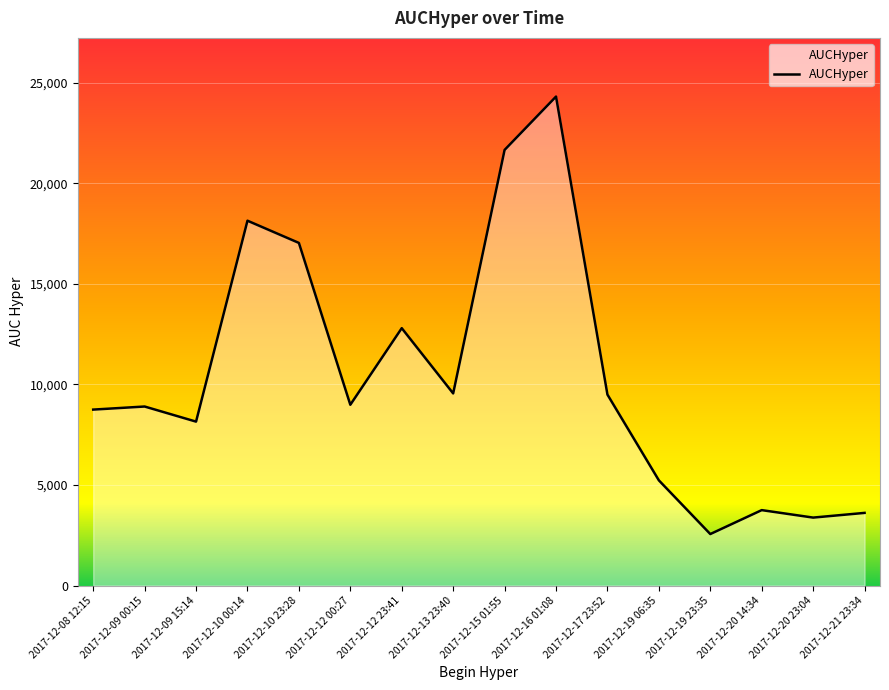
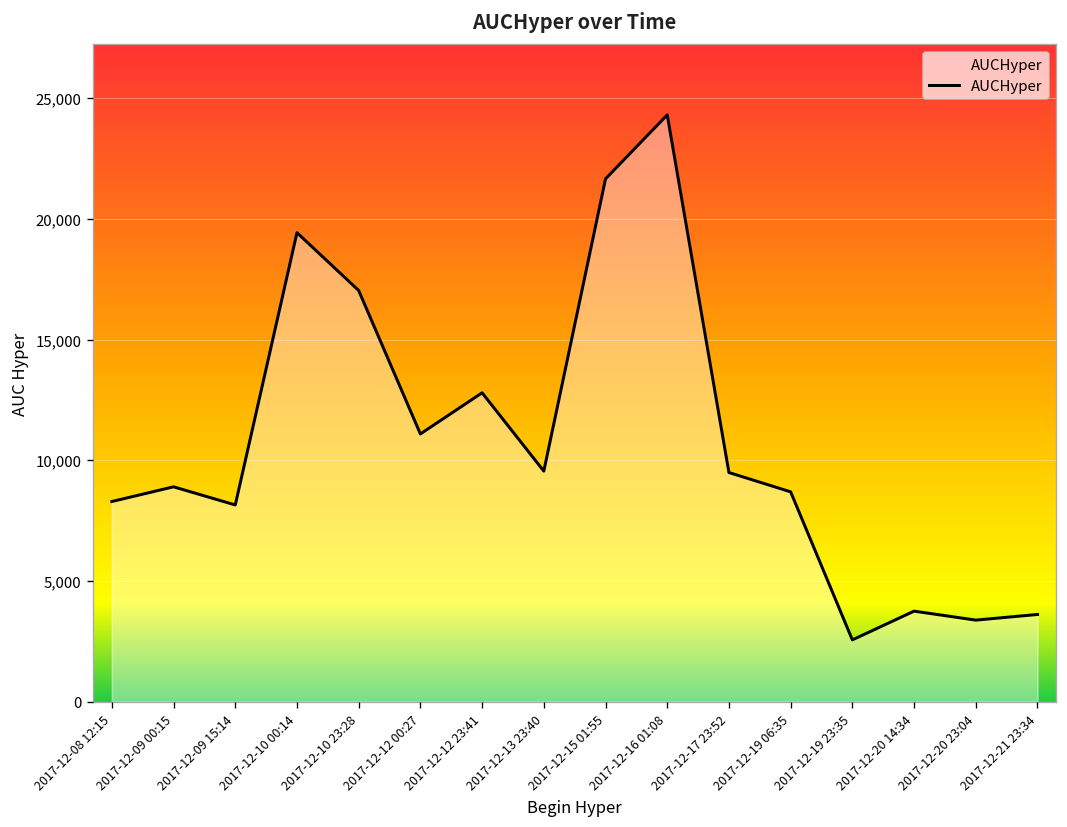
2017-12-08 12:15: 8,700 -> 8,300
2017-12-10 00:14: 18,100 -> 19,400
2017-12-12 00:27: 9,000 -> 11,100
2017-12-19 06:35: 5,200 -> 8,700
